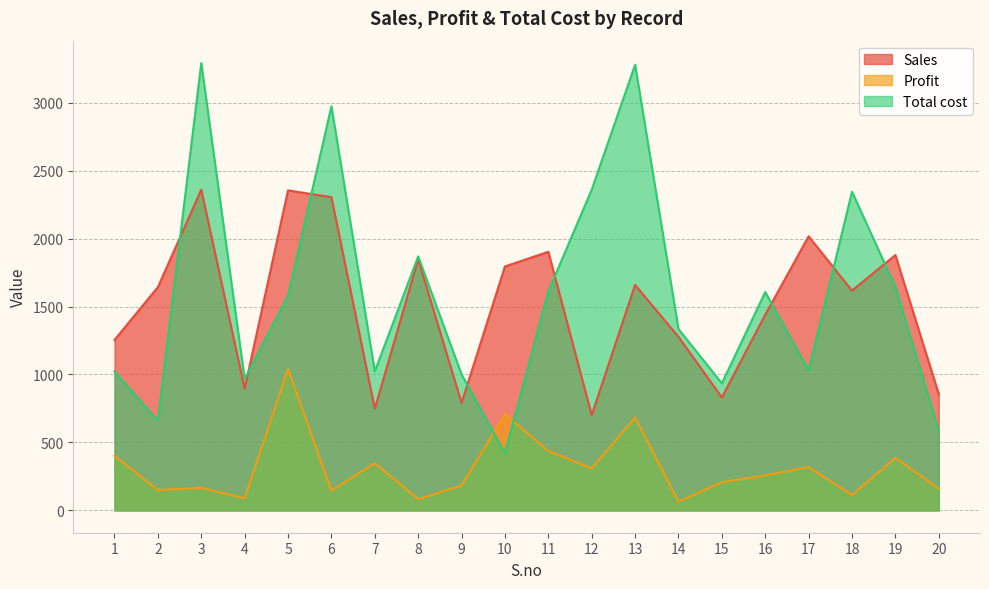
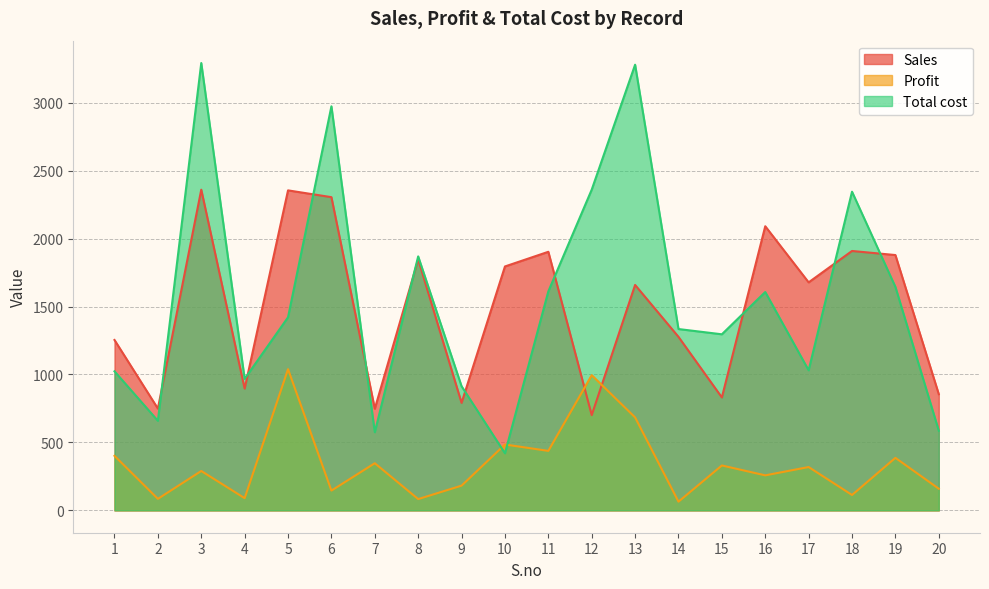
Sales, 2: 1640 -> 750
Profit, 2: 150 -> 80
Profit, 3: 170 -> 290
Total cost, 5: 1580 -> 1420
Total cost, 7: 1020 -> 570
Total cost, 9: 1000 -> 910
Profit, 10: 710 -> 480
Profit, 12: 310 -> 1000
Profit, 15: 210 -> 330
Total cost, 15: 930 -> 1300
Sales, 16: 1440 -> 2090
Sales, 17: 2020 -> 1680
Sales, 18: 1620 -> 1910
